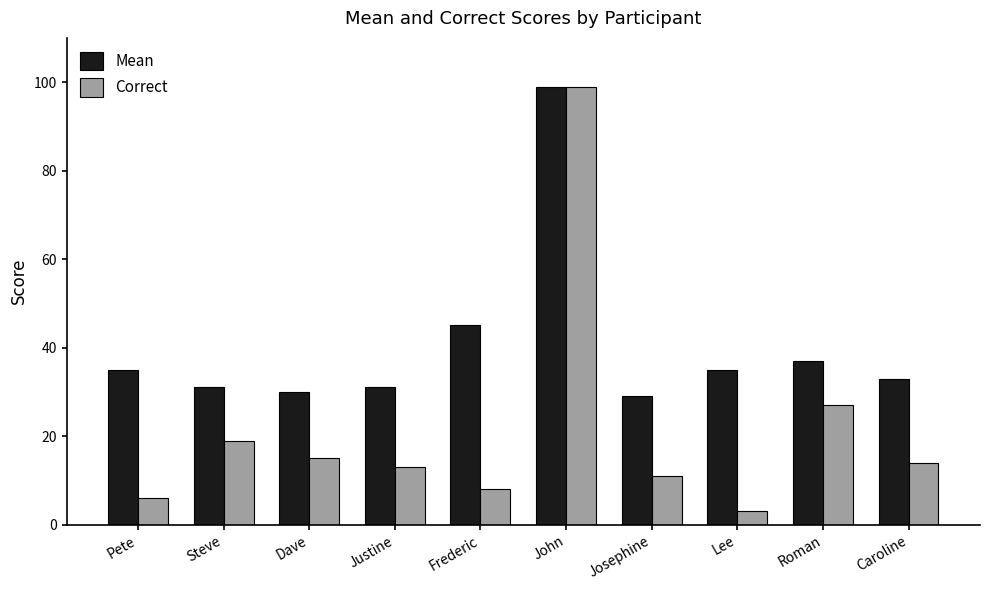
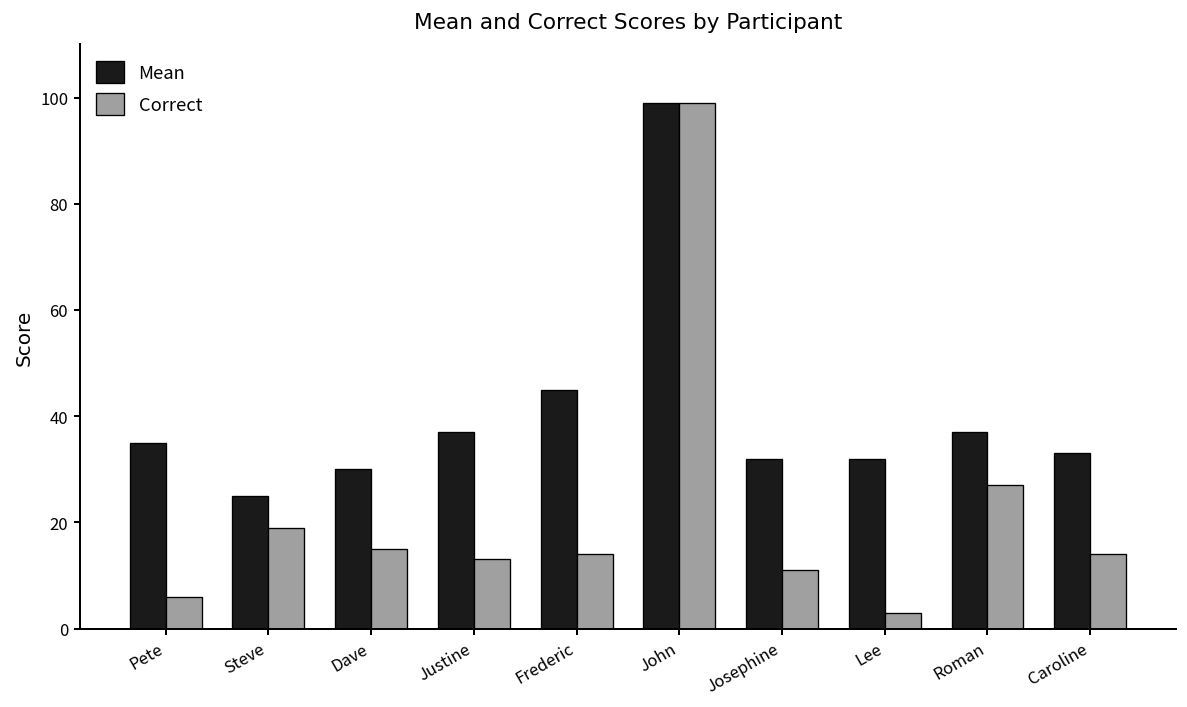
Mean, Steve: 31 -> 25
Mean, Justine: 31 -> 37
Correct, Frederic: 8 -> 14
Mean, Josephine: 29 -> 32
Mean, Lee: 35 -> 32
